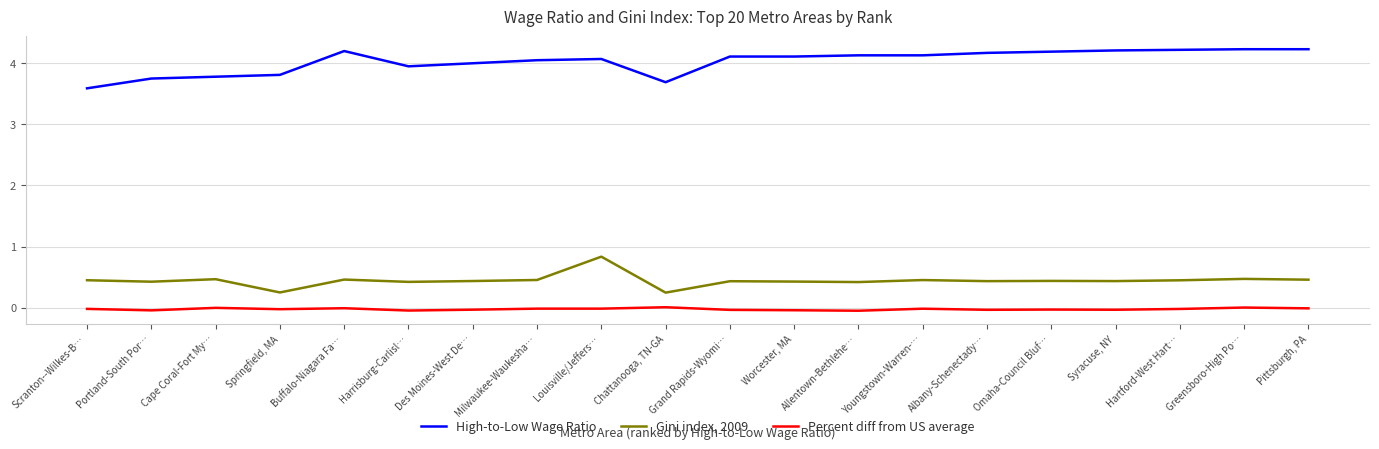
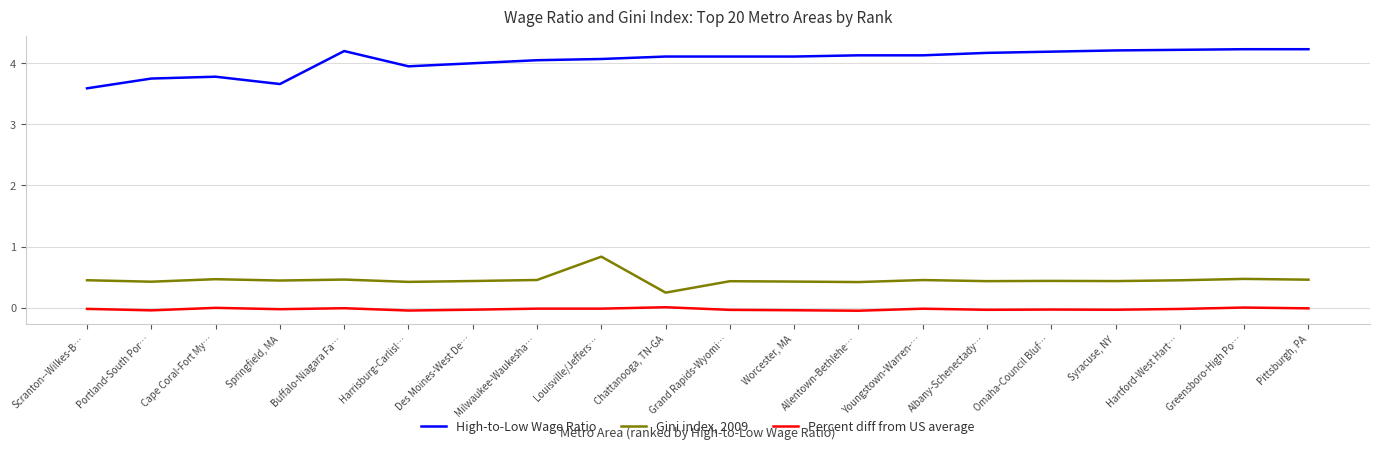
High-to-Low Wage Ratio, Springfield, MA: 3.8 -> 3.7
Gini index, 2009, Springfield, MA: 0.2 -> 0.4
High-to-Low Wage Ratio, Chattanooga, TN-GA: 3.7 -> 4.1
